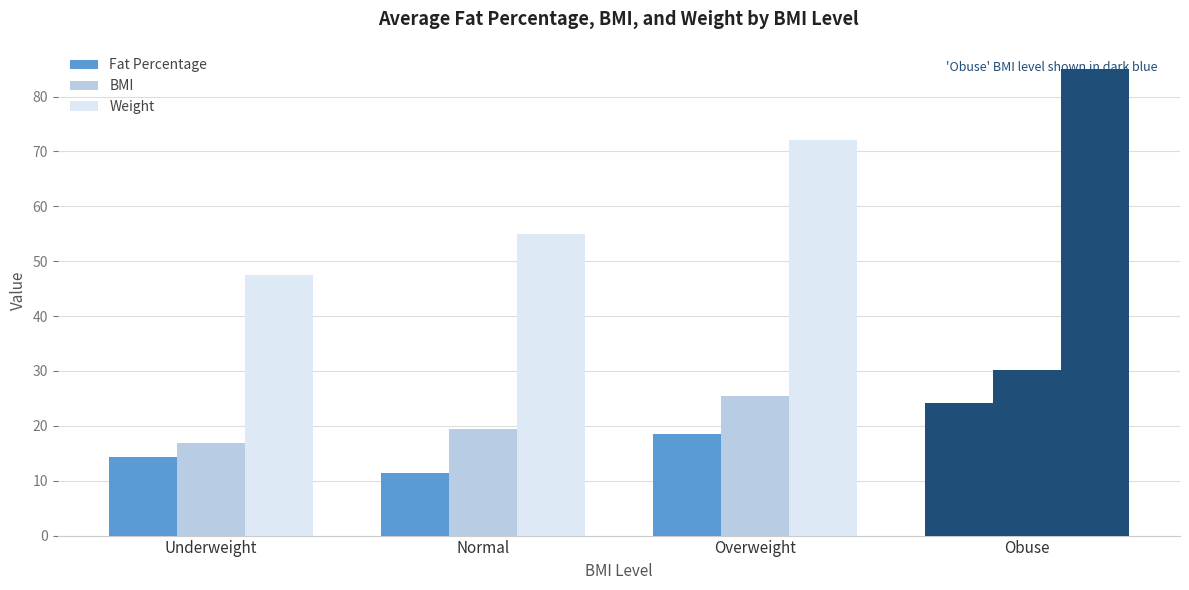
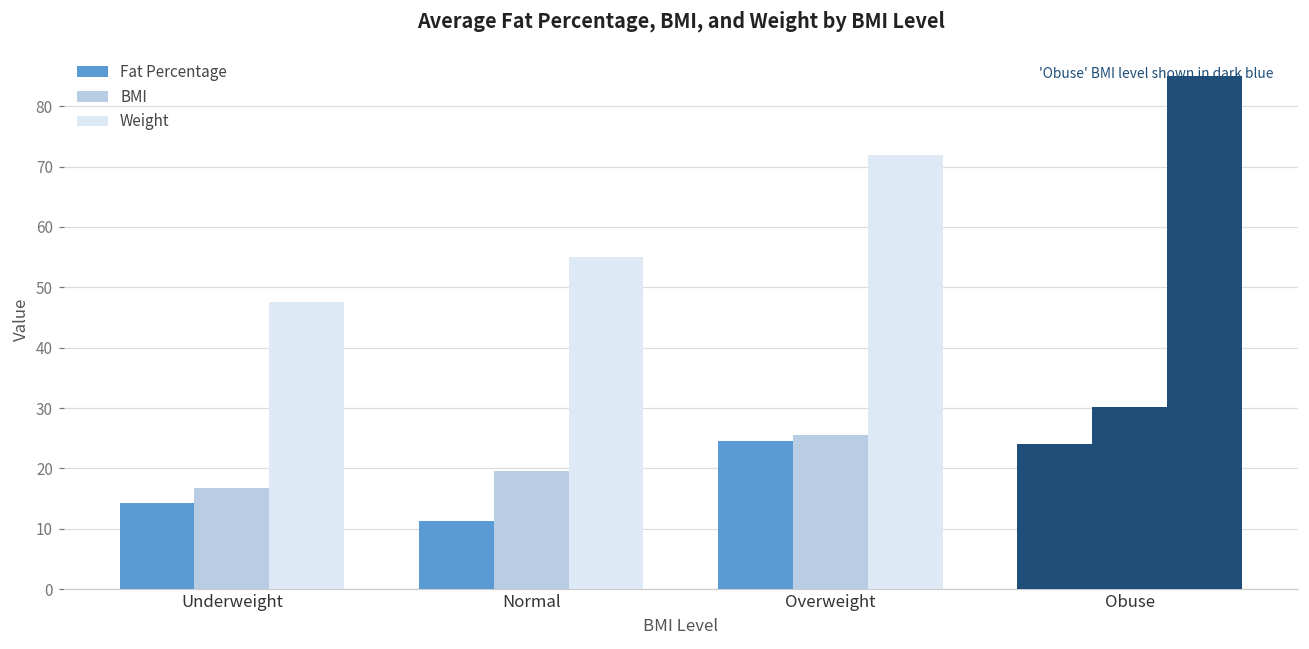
Fat Percentage, Overweight: 19 -> 25
